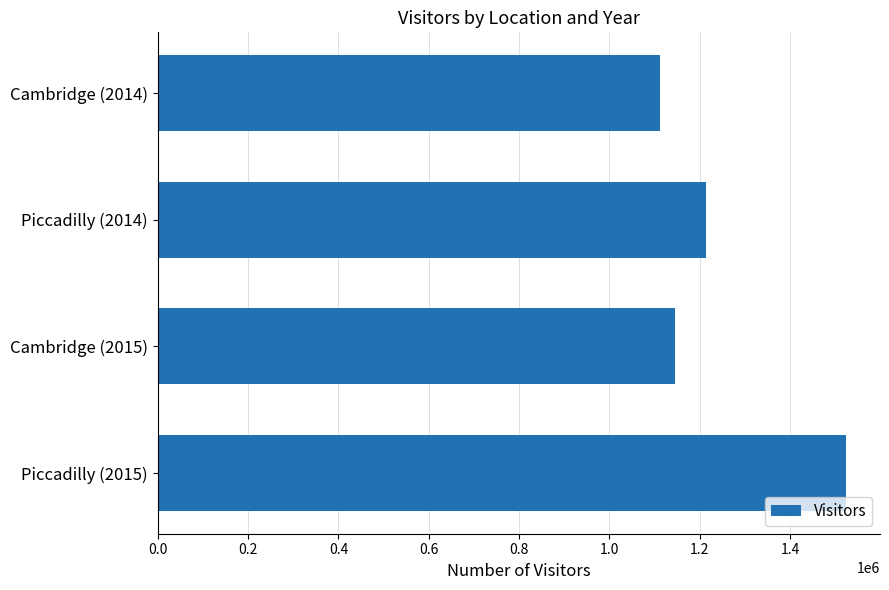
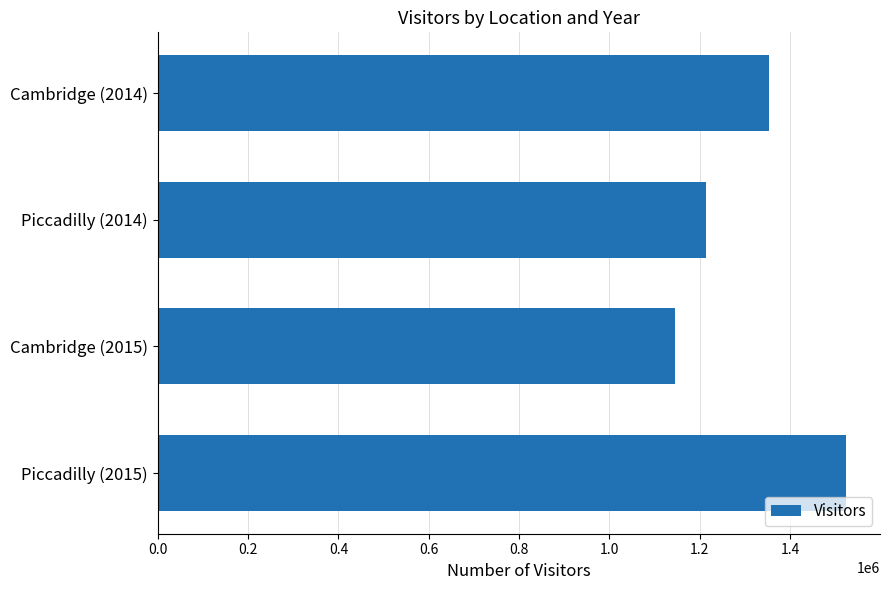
Cambridge (2014): 1110000 -> 1350000
